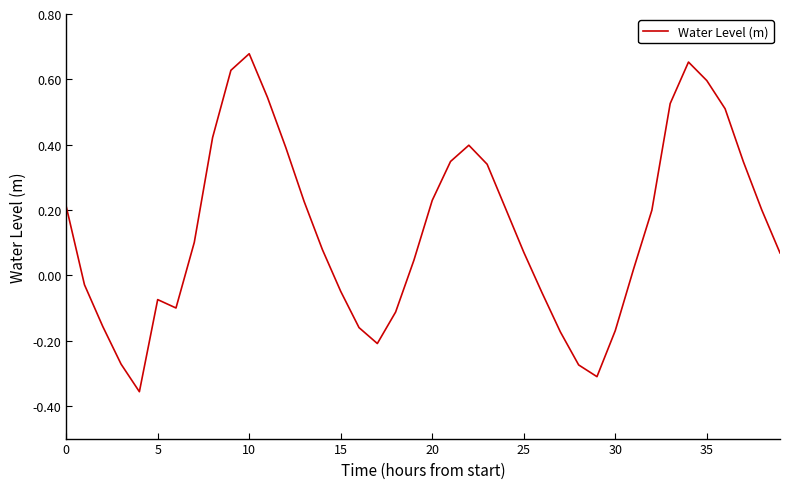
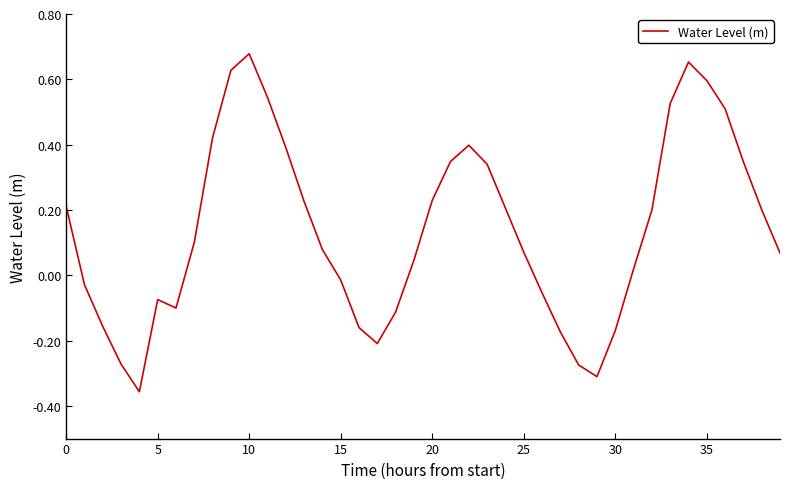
15: -0.05 -> -0.01
